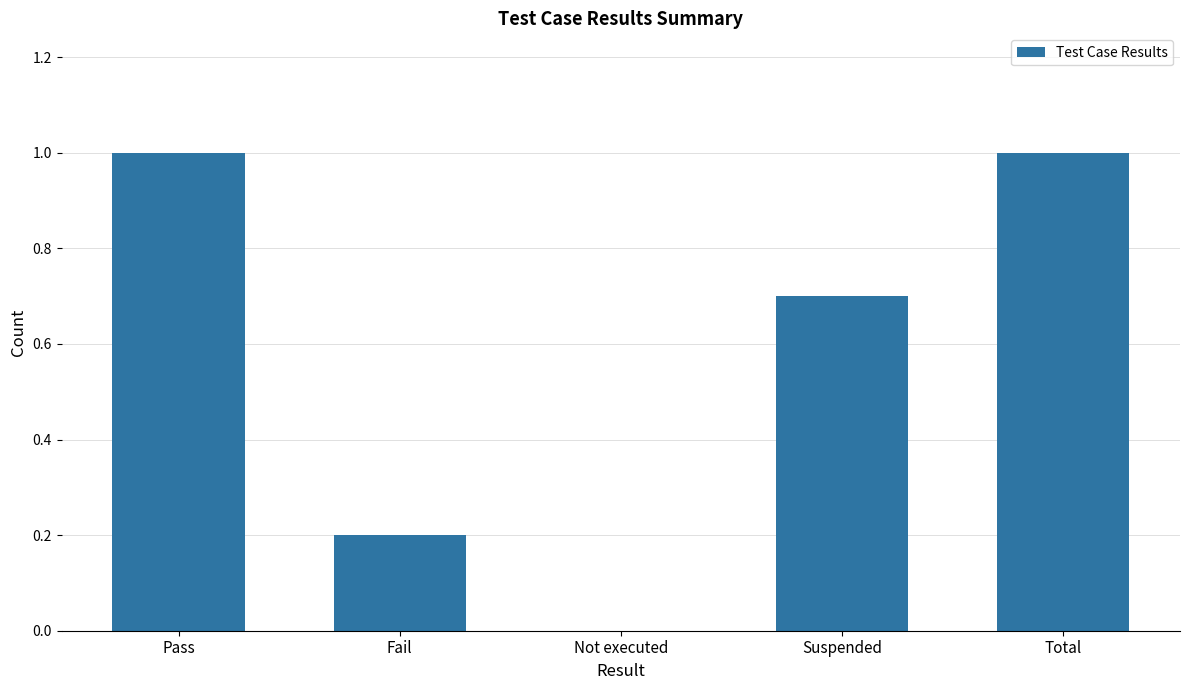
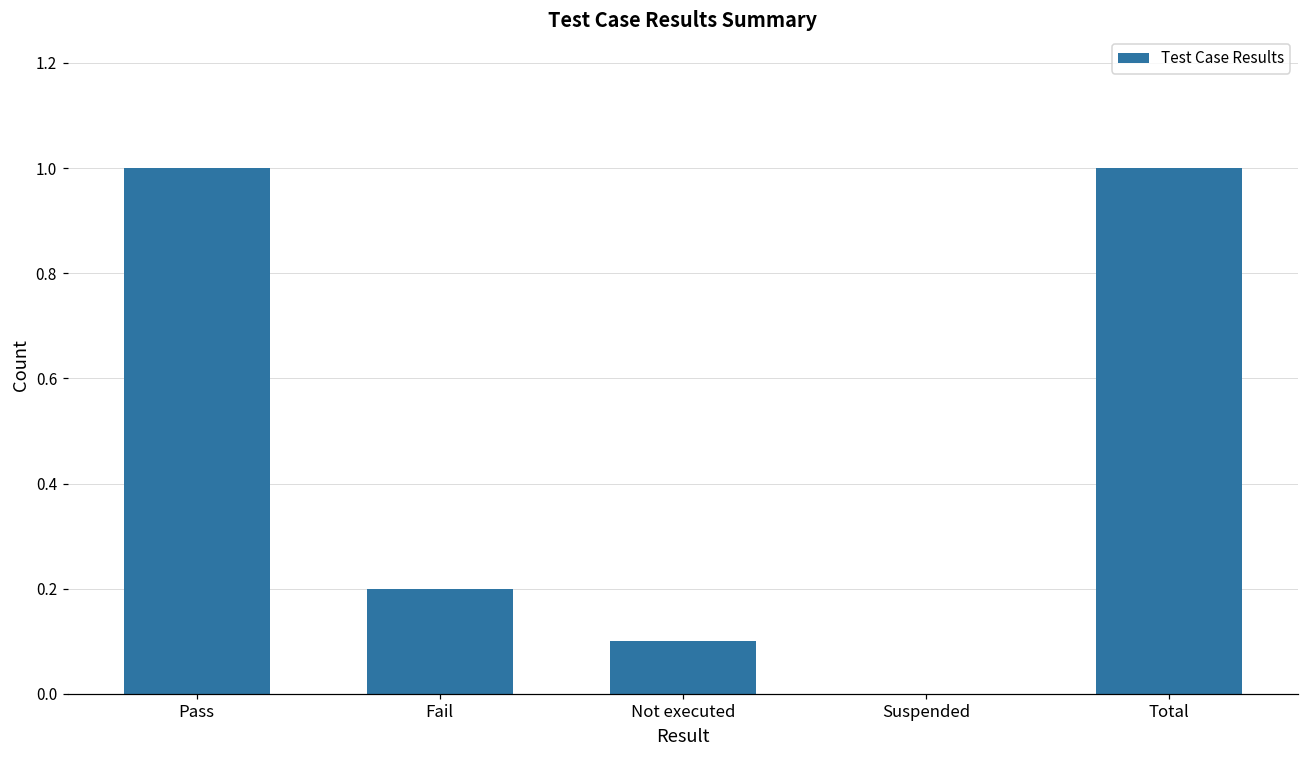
Not executed: 0.0 -> 0.1
Suspended: 0.7 -> 0.0
